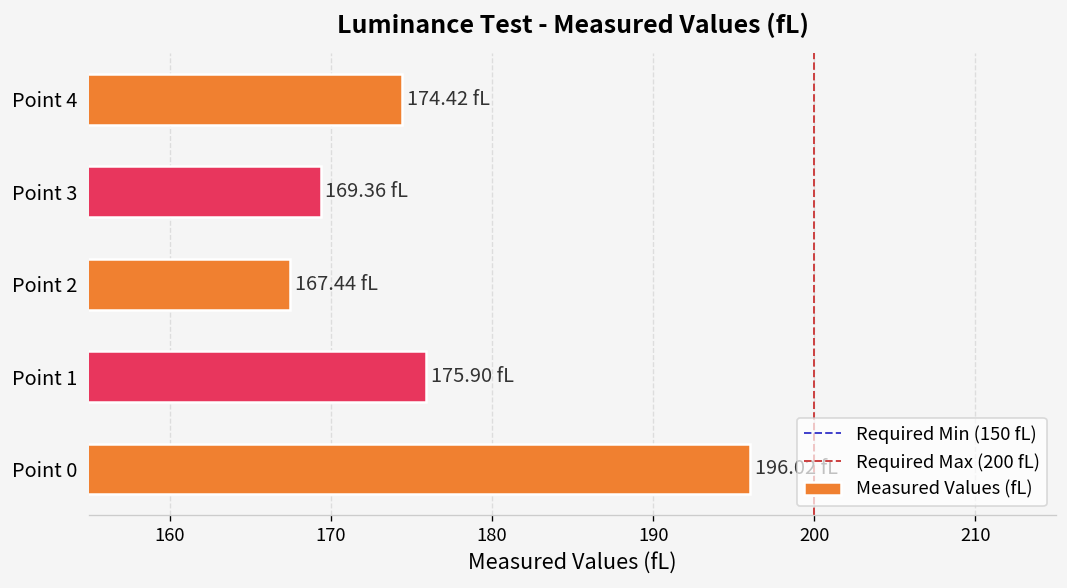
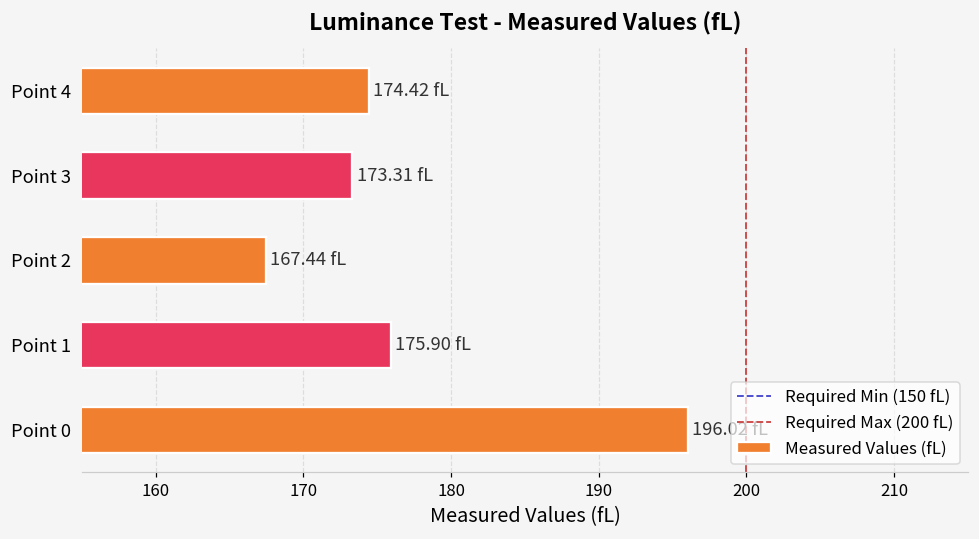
Point 3: 169.36 -> 173.31
